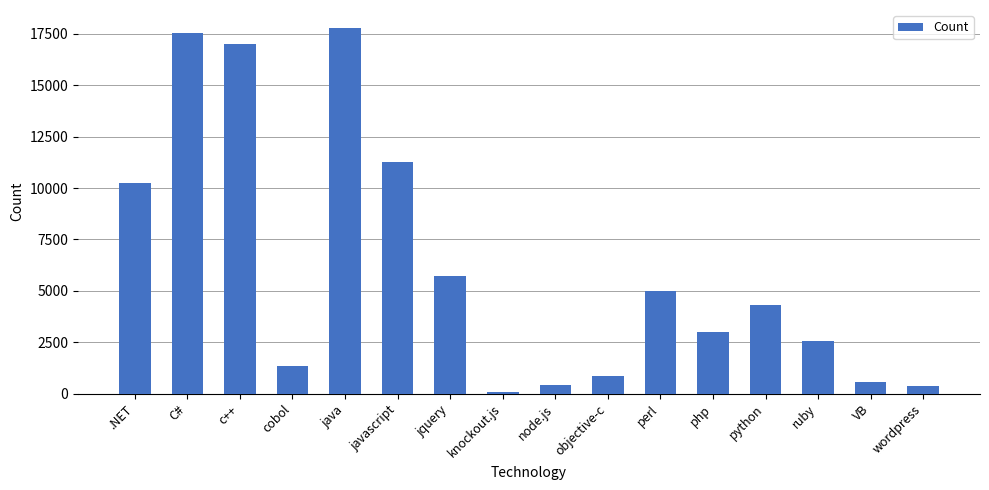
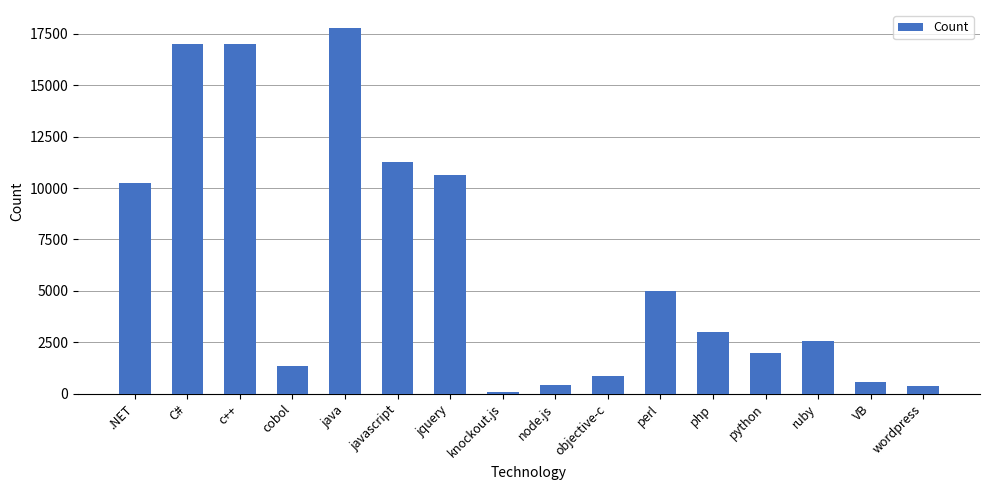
C#: 17500 -> 17000
jquery: 5700 -> 10600
python: 4300 -> 2000
